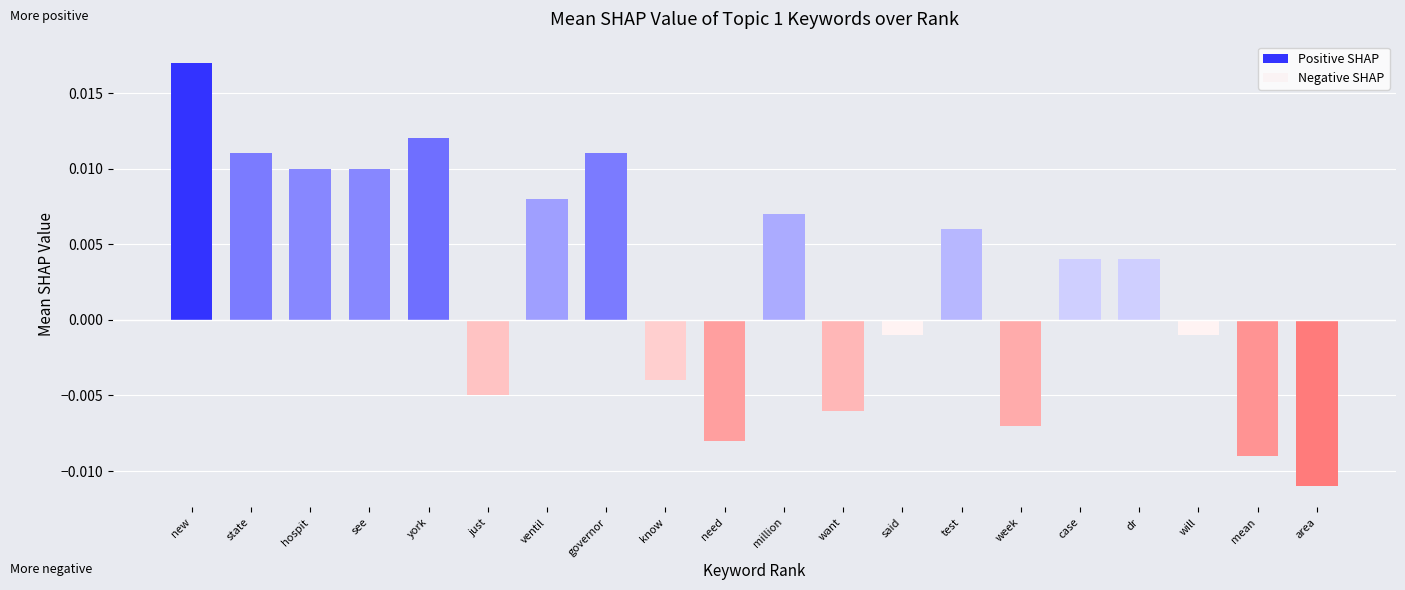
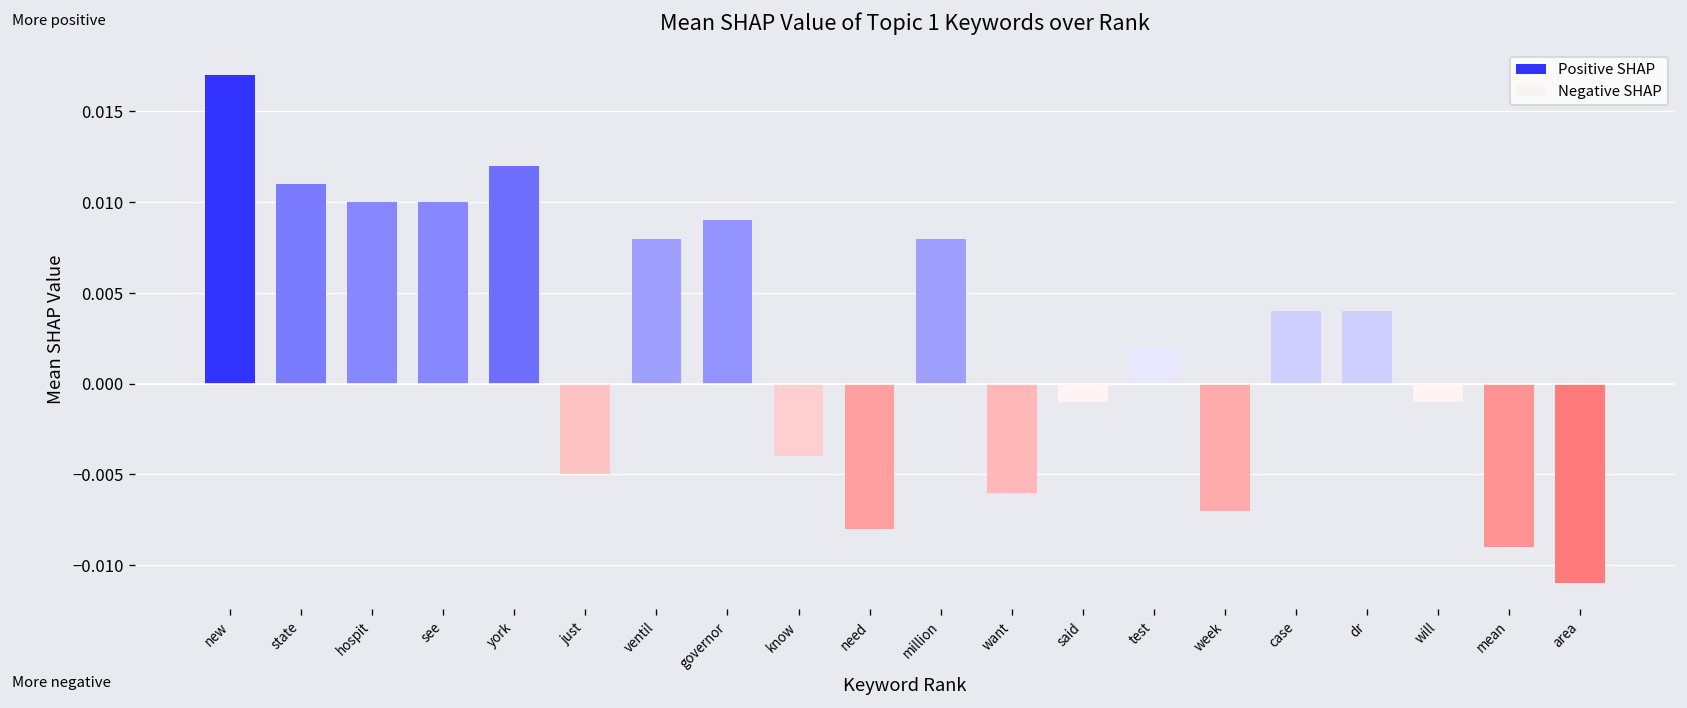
Positive SHAP, governor: 0.011 -> 0.009
Positive SHAP, million: 0.007 -> 0.008
Positive SHAP, test: 0.006 -> 0.002
